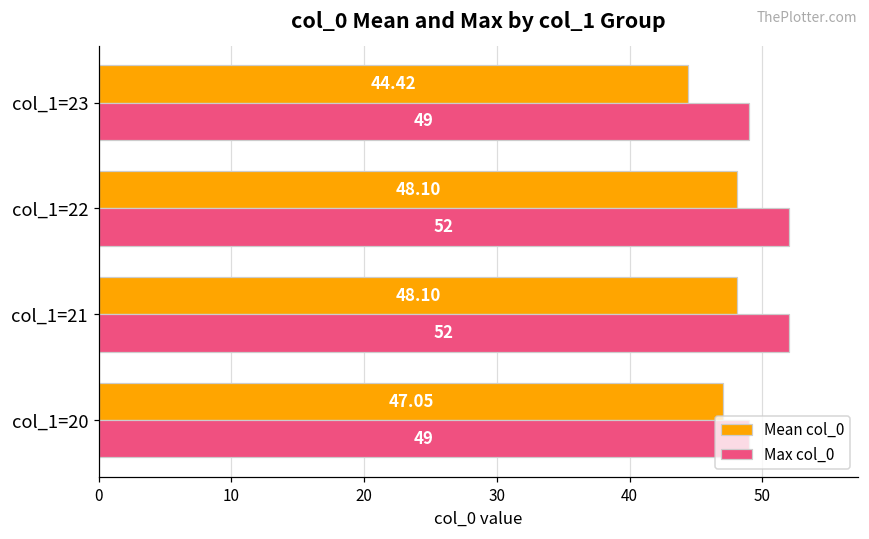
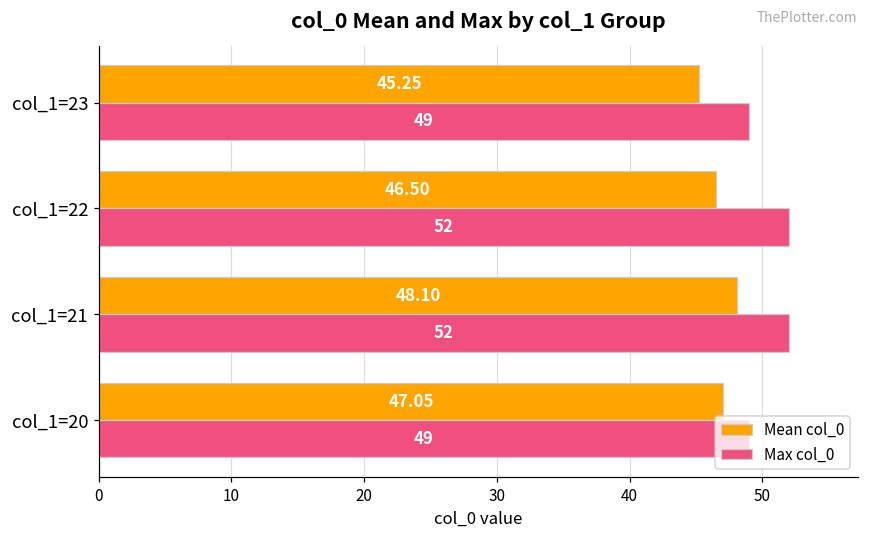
Mean col_0, col_1=23: 44.42 -> 45.25
Mean col_0, col_1=22: 48.10 -> 46.50
